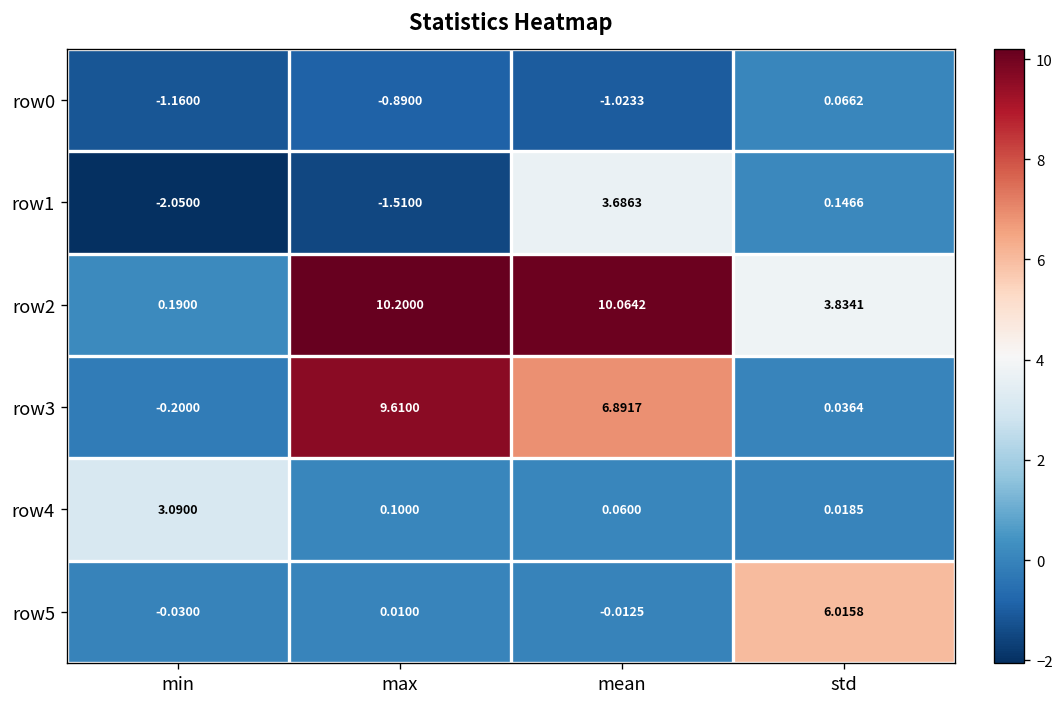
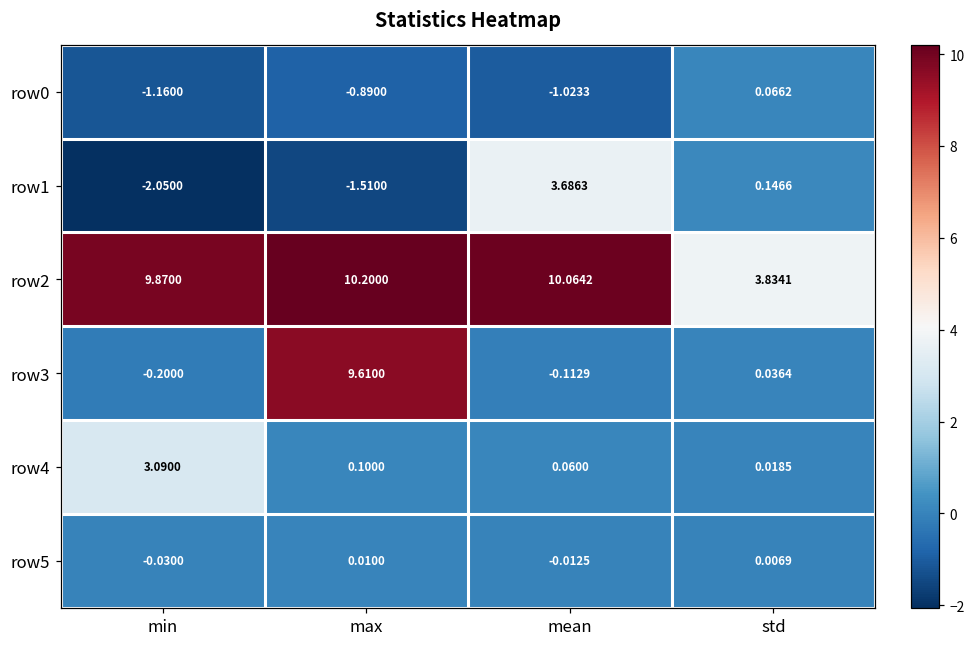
row2, min: 0.1900 -> 9.8700
row3, mean: 6.8917 -> -0.1129
row5, std: 6.0158 -> 0.0069
